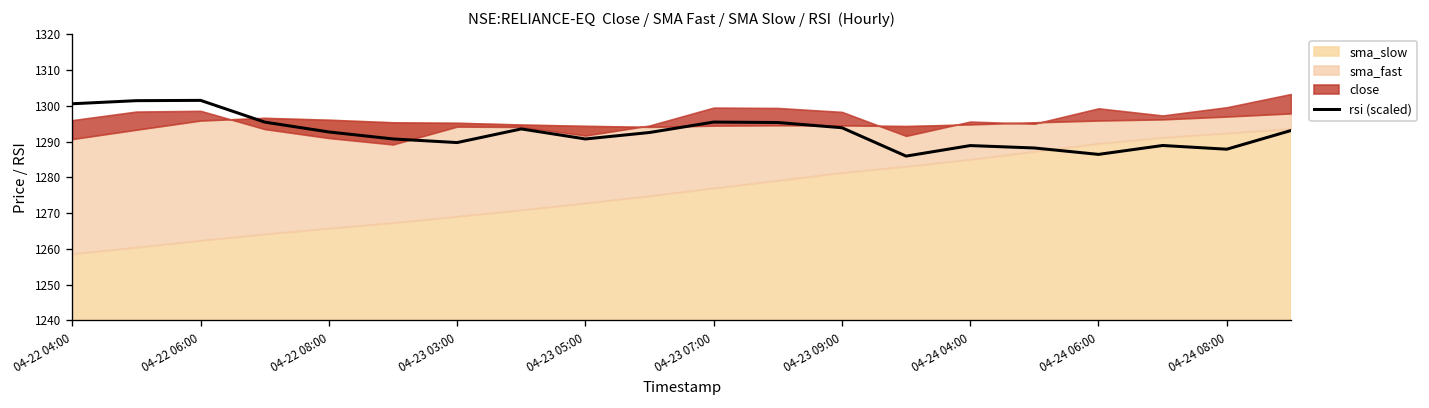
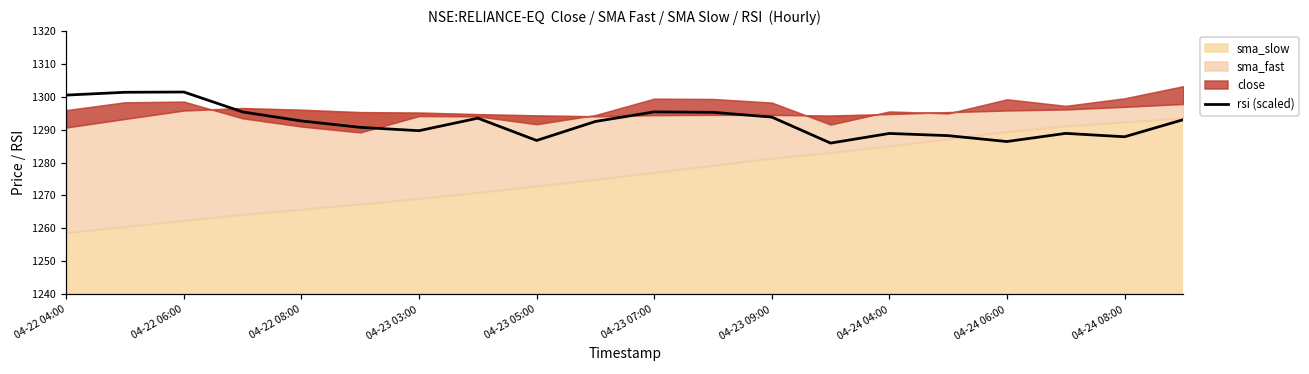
rsi (scaled), 04-23 05:00: 1291 -> 1287
